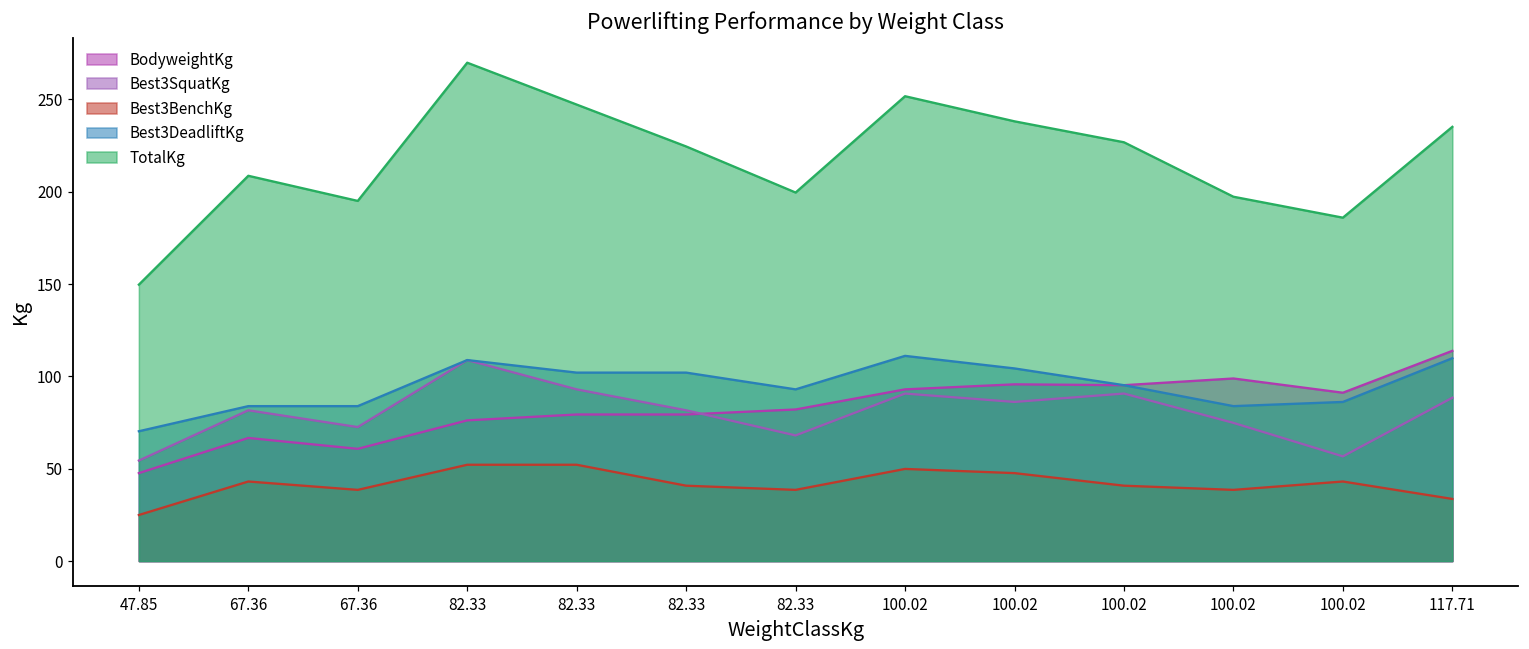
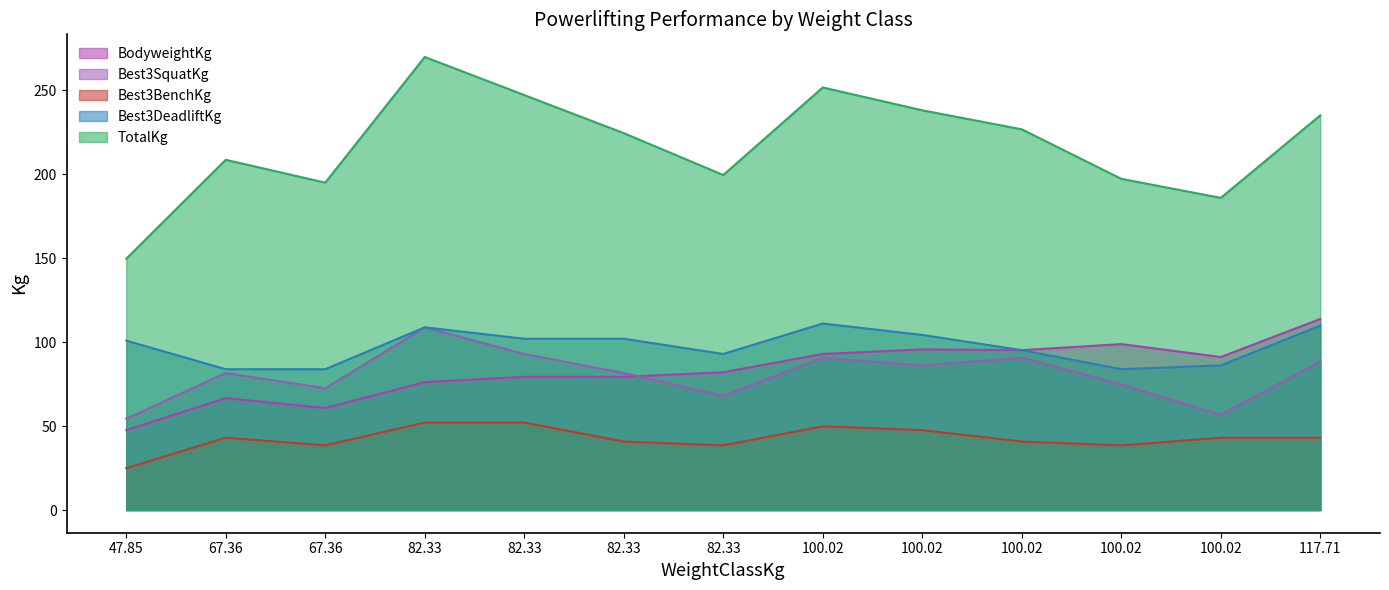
Best3DeadliftKg, 47.85: 70 -> 101
Best3BenchKg, 117.71: 34 -> 43
